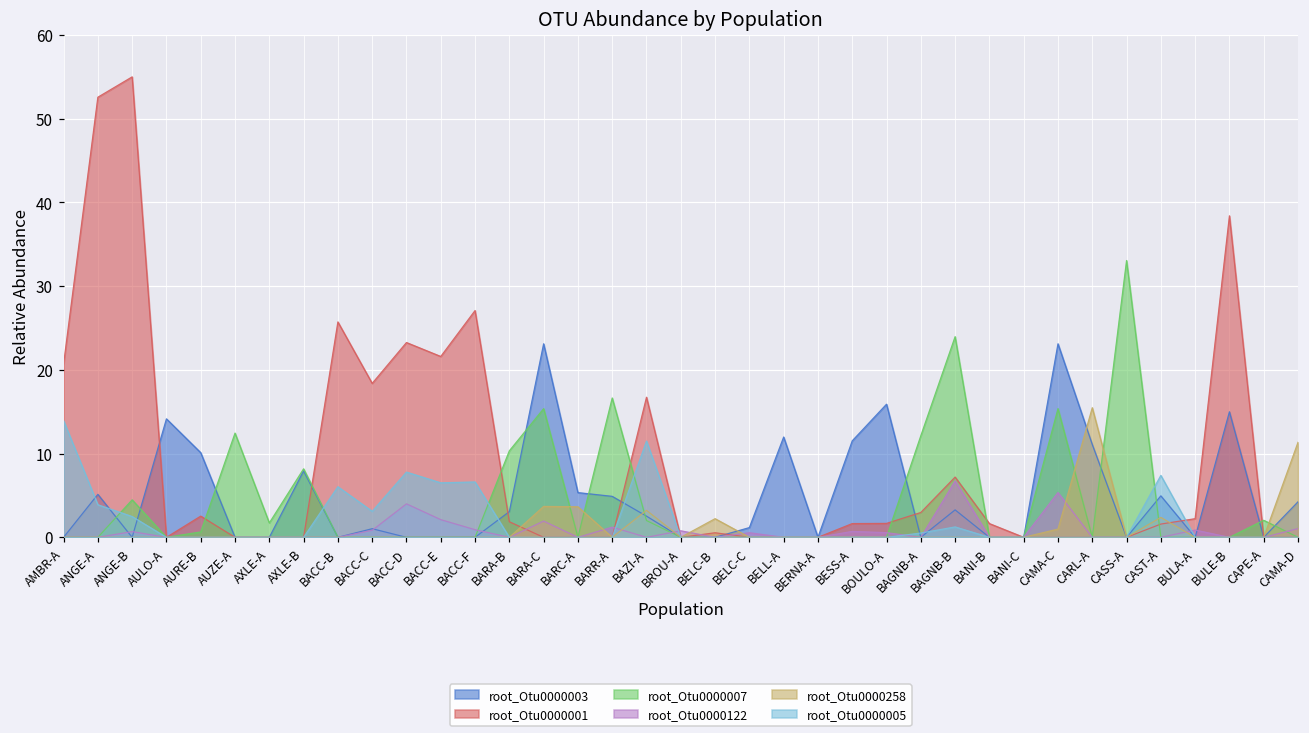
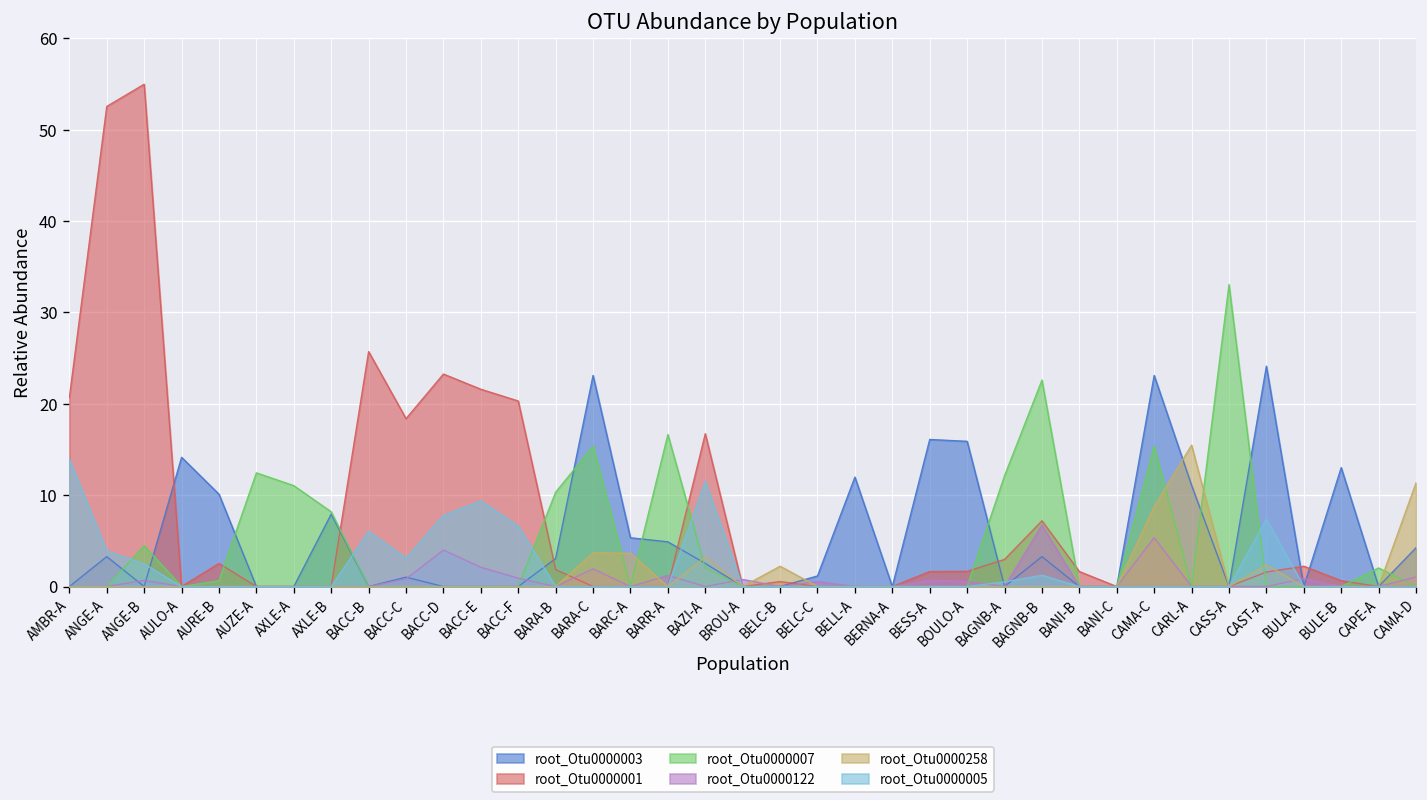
root_Otu0000003, ANGE-A: 5 -> 3
root_Otu0000007, AXLE-A: 2 -> 11
root_Otu0000005, BACC-E: 7 -> 9
root_Otu0000001, BACC-F: 27 -> 20
root_Otu0000003, BESS-A: 12 -> 16
root_Otu0000007, BAGNB-B: 24 -> 23
root_Otu0000258, CAMA-C: 1 -> 9
root_Otu0000003, CAST-A: 5 -> 24
root_Otu0000003, BULE-B: 15 -> 13
root_Otu0000001, BULE-B: 38 -> 1
